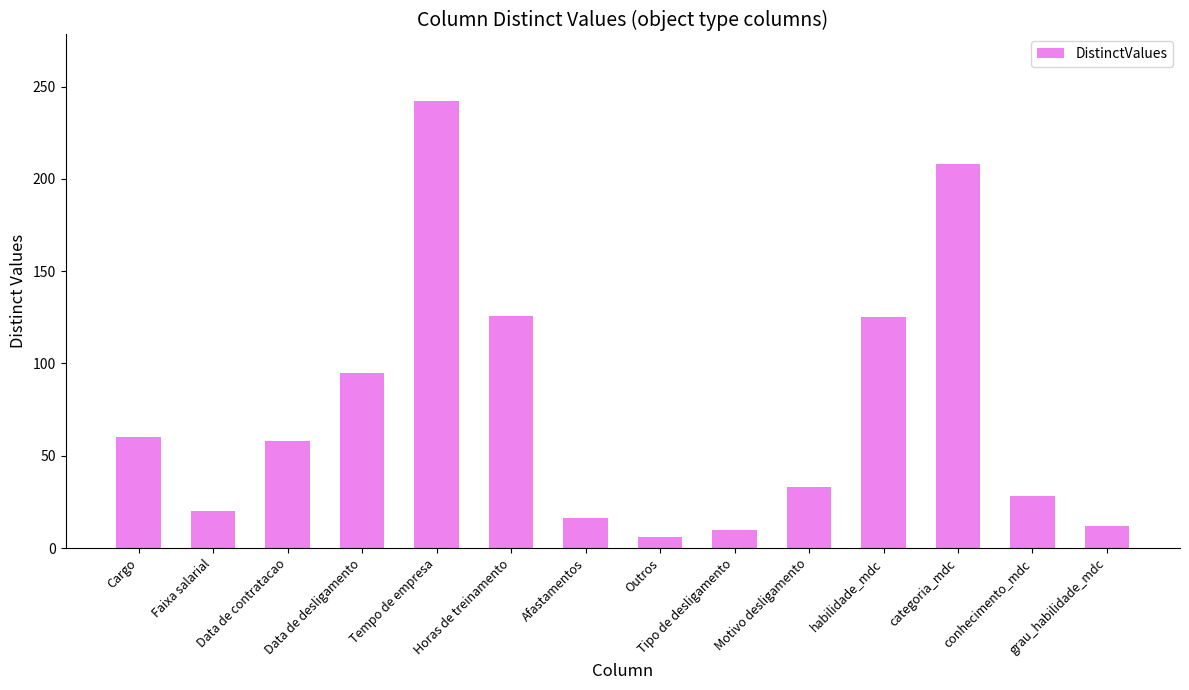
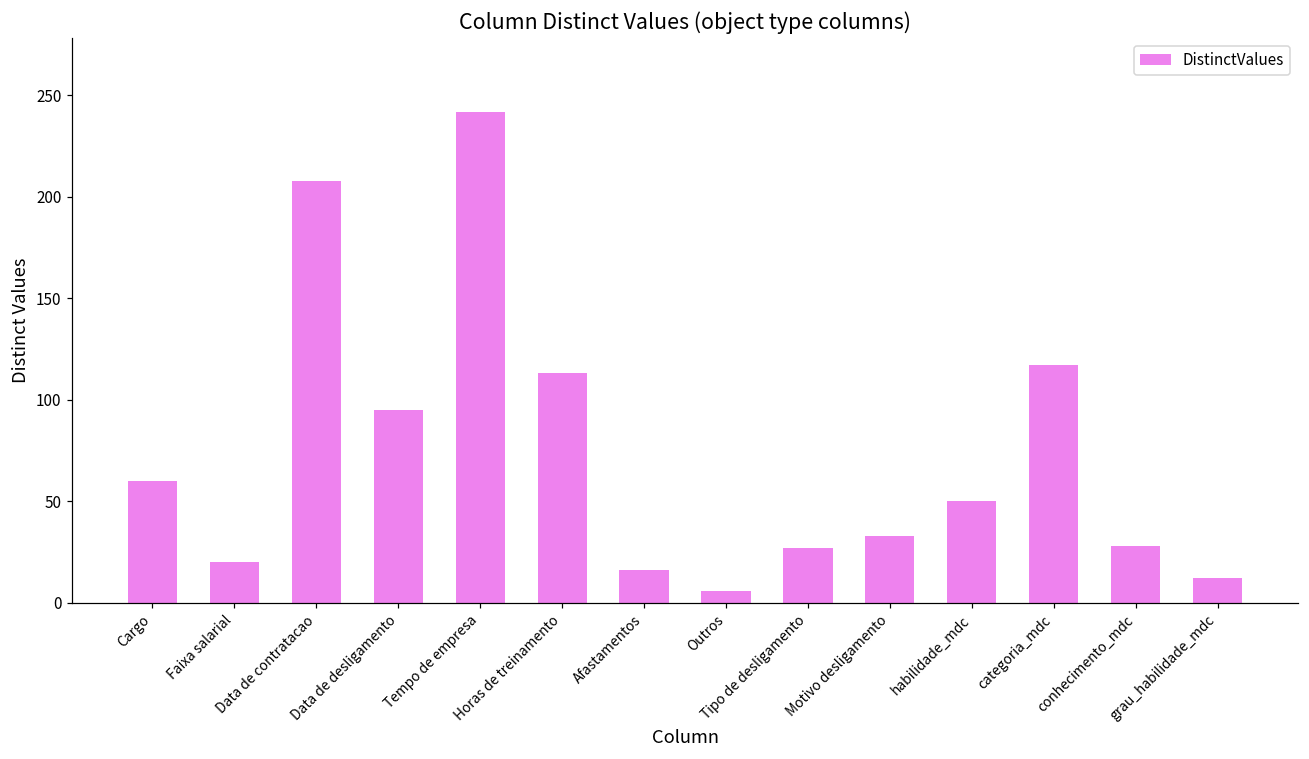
Data de contratacao: 58 -> 208
Horas de treinamento: 126 -> 113
Tipo de desligamento: 10 -> 27
habilidade_mdc: 125 -> 50
categoria_mdc: 208 -> 117
